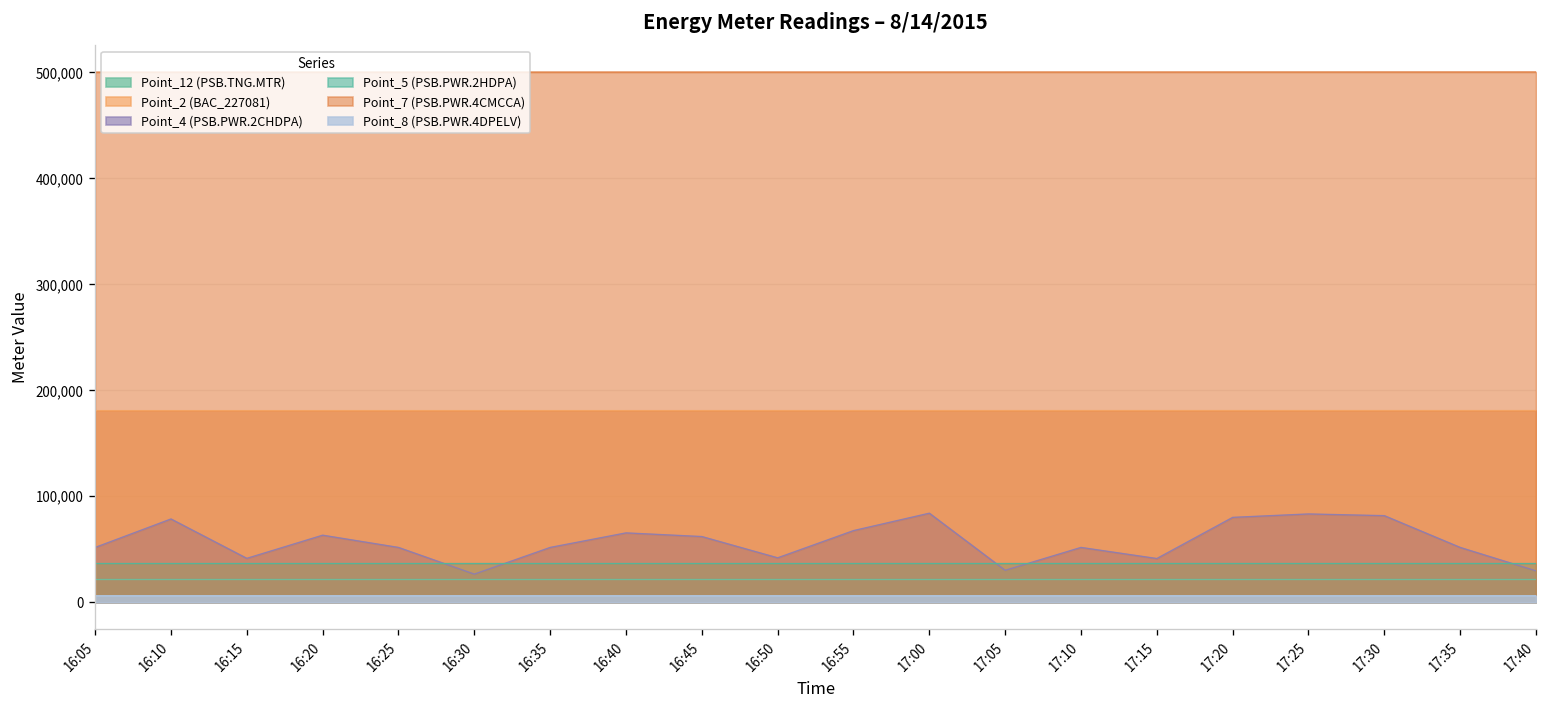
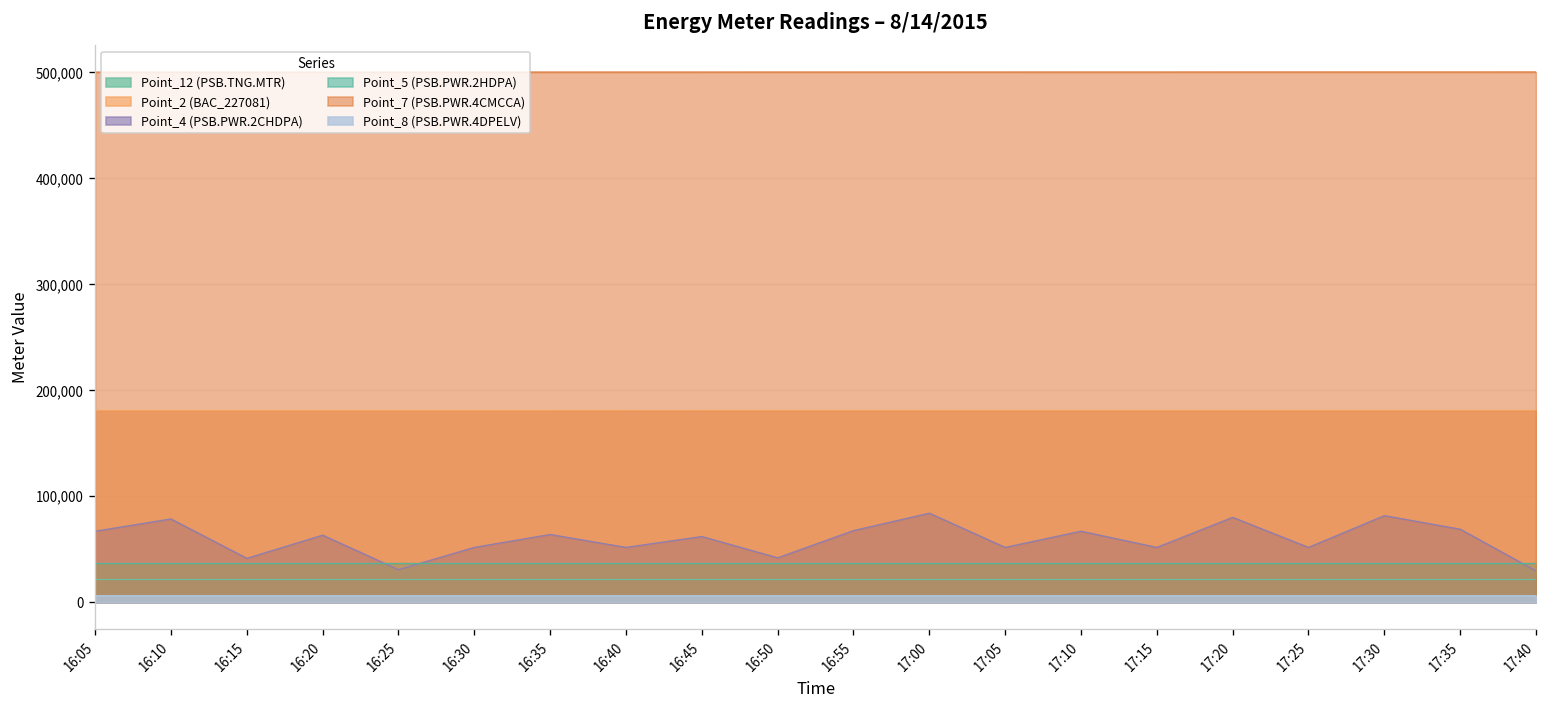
Point_4 (PSB.PWR.2CHDPA), 16:05: 50,000 -> 70,000
Point_4 (PSB.PWR.2CHDPA), 16:25: 50,000 -> 30,000
Point_4 (PSB.PWR.2CHDPA), 16:30: 30,000 -> 50,000
Point_4 (PSB.PWR.2CHDPA), 16:35: 50,000 -> 60,000
Point_4 (PSB.PWR.2CHDPA), 16:40: 70,000 -> 50,000
Point_4 (PSB.PWR.2CHDPA), 17:05: 30,000 -> 50,000
Point_4 (PSB.PWR.2CHDPA), 17:10: 50,000 -> 70,000
Point_4 (PSB.PWR.2CHDPA), 17:15: 40,000 -> 50,000
Point_4 (PSB.PWR.2CHDPA), 17:25: 80,000 -> 50,000
Point_4 (PSB.PWR.2CHDPA), 17:35: 50,000 -> 70,000
